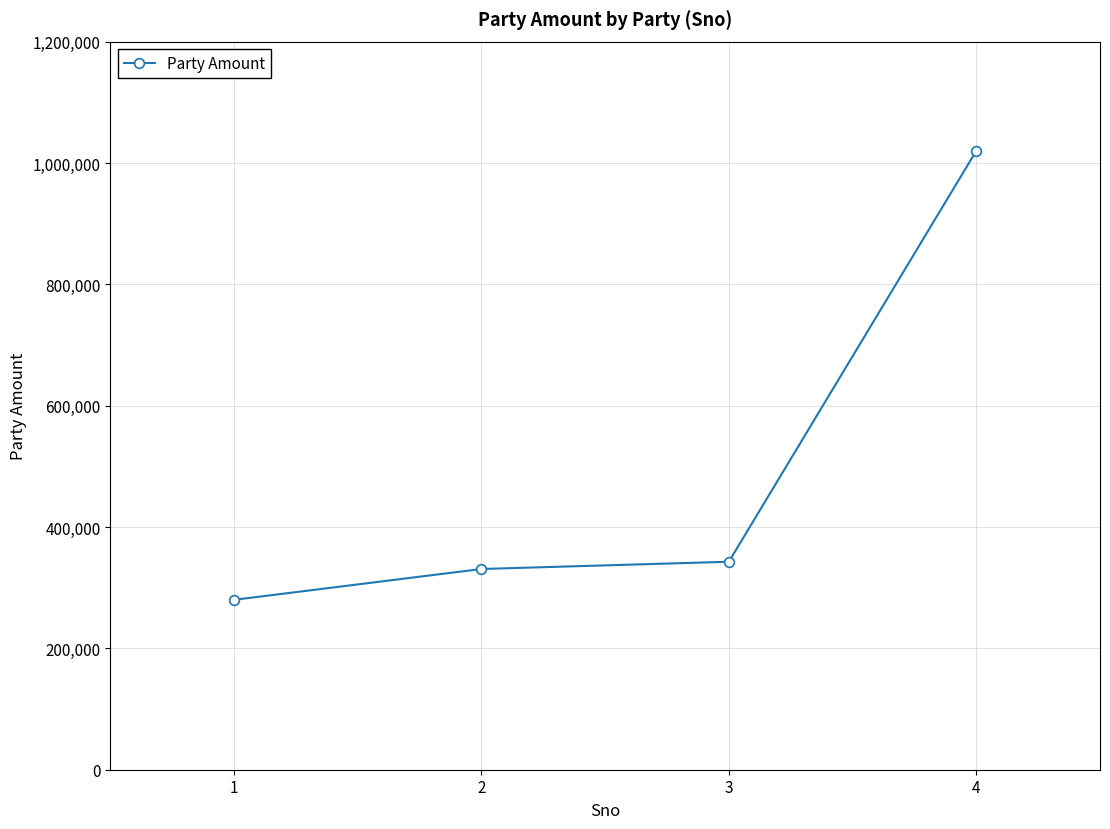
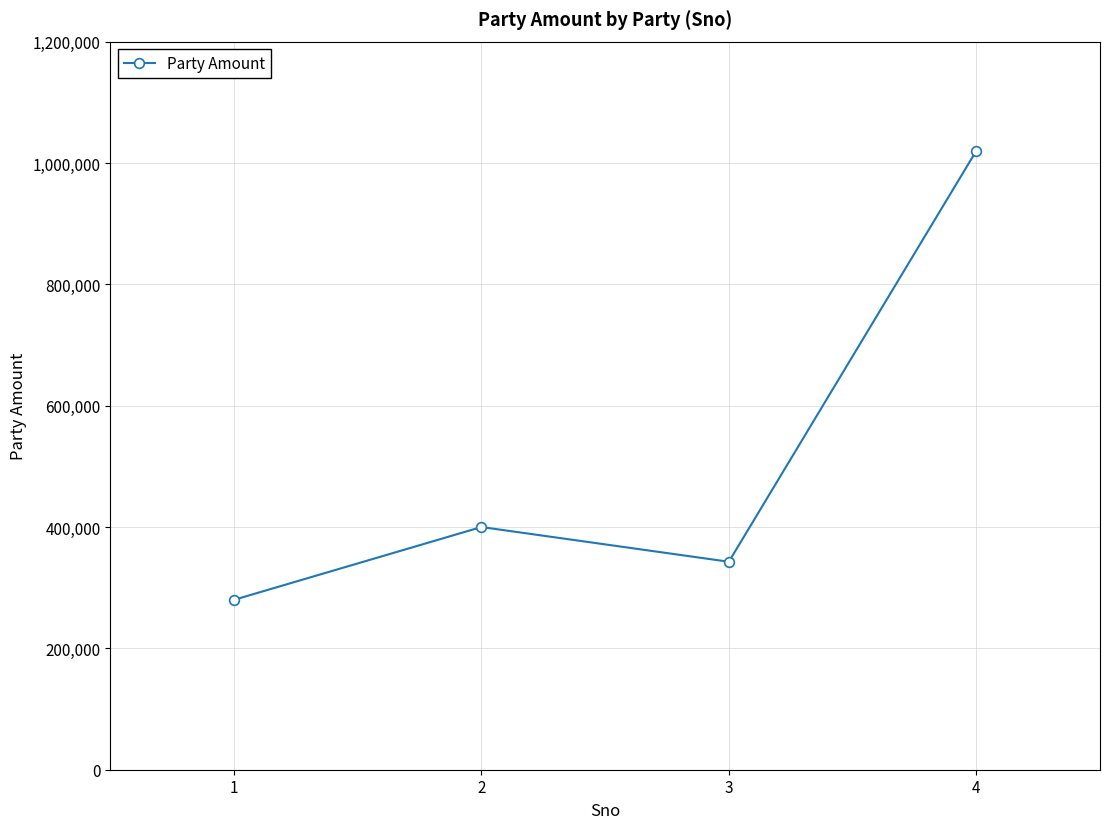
2: 330,000 -> 400,000
